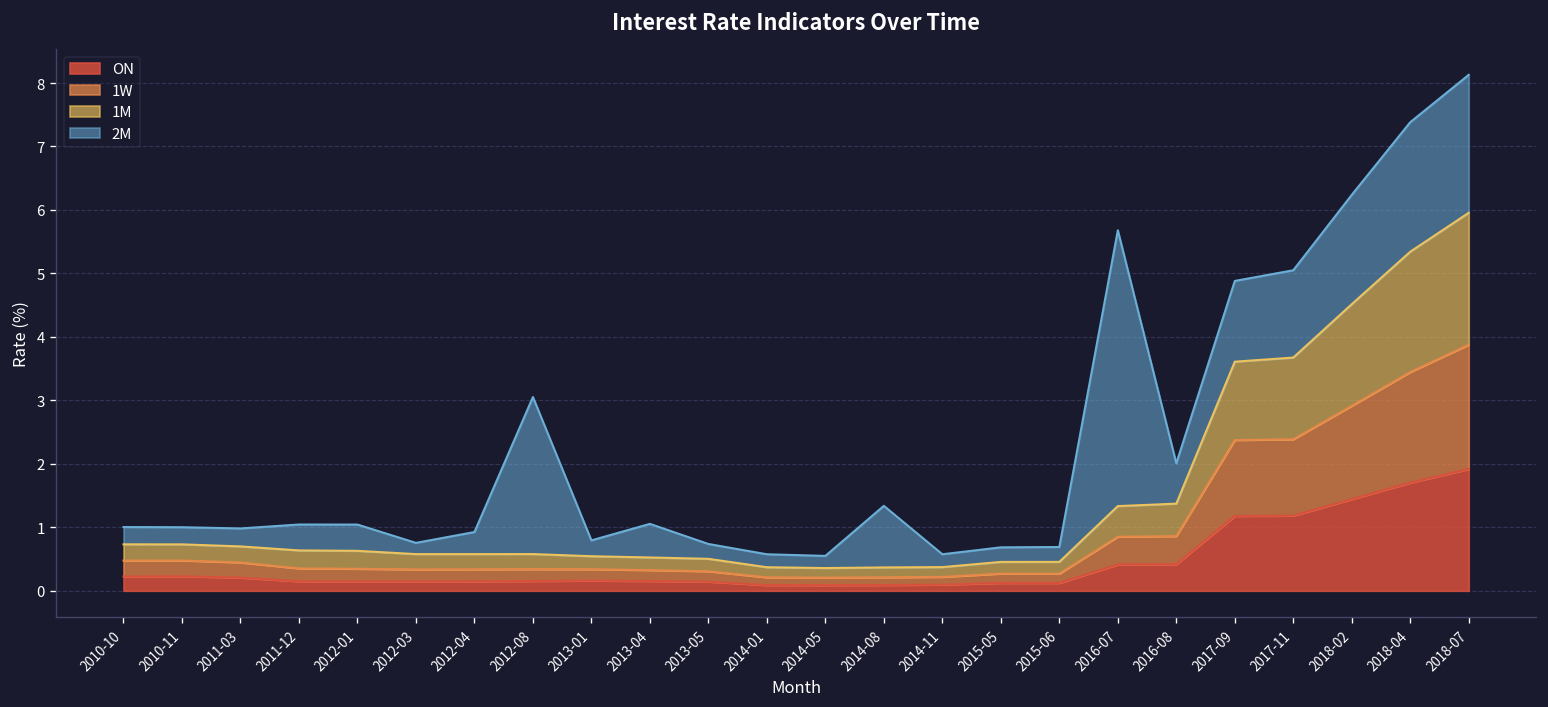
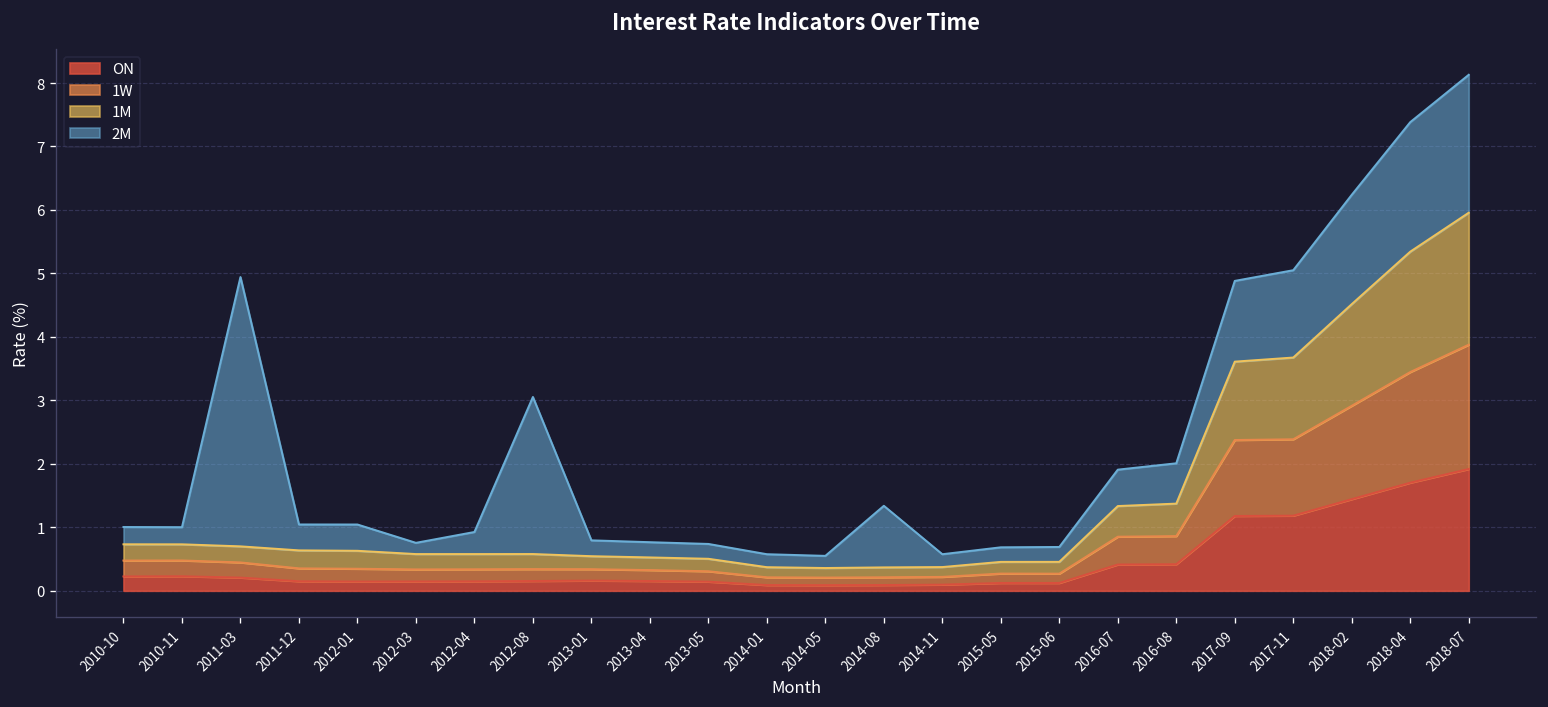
2M, 2011-03: 0.3 -> 4.2
2M, 2013-04: 0.5 -> 0.2
2M, 2016-07: 4.3 -> 0.6
